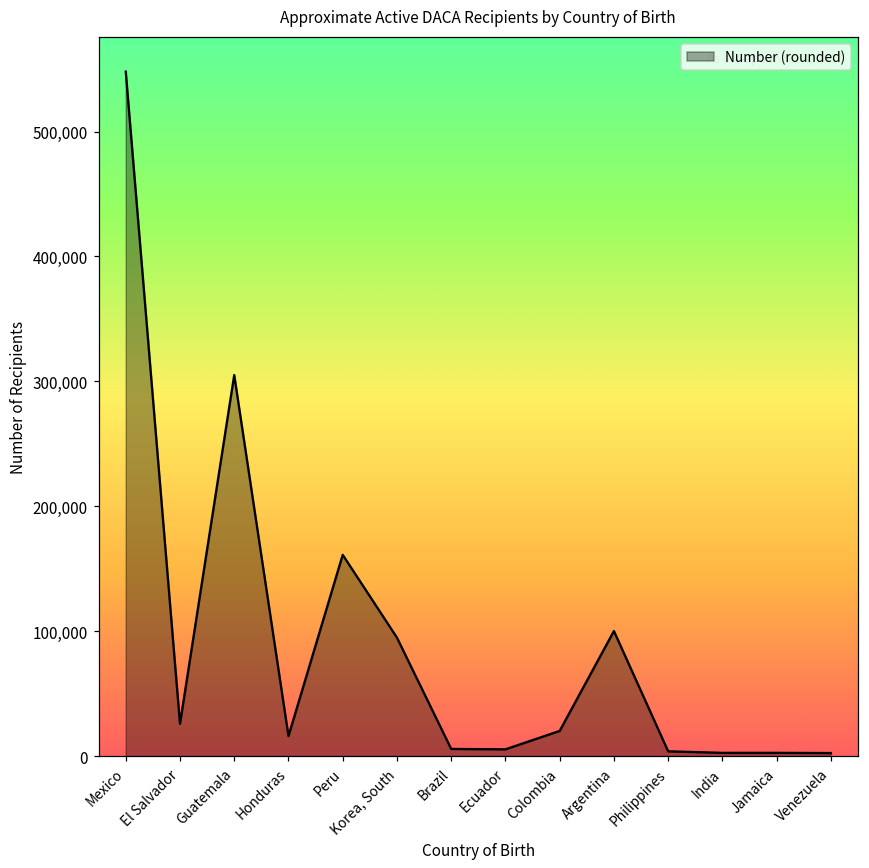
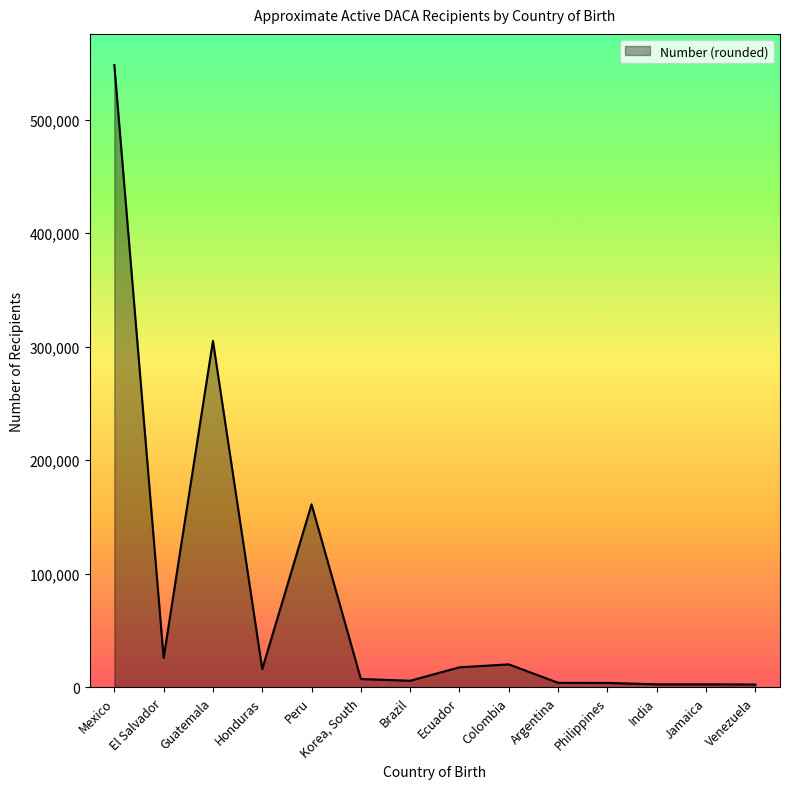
Korea, South: 95,000 -> 7,000
Ecuador: 5,000 -> 18,000
Argentina: 100,000 -> 4,000
